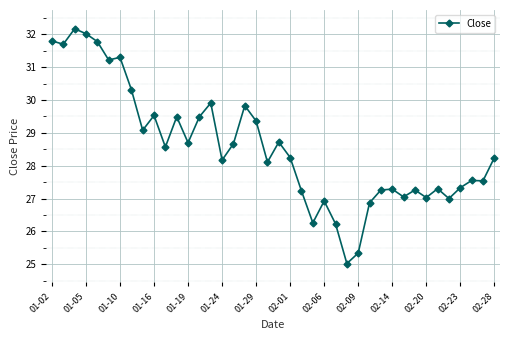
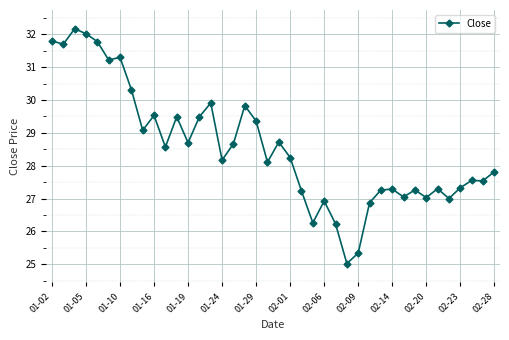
02-28: 28.2 -> 27.8
